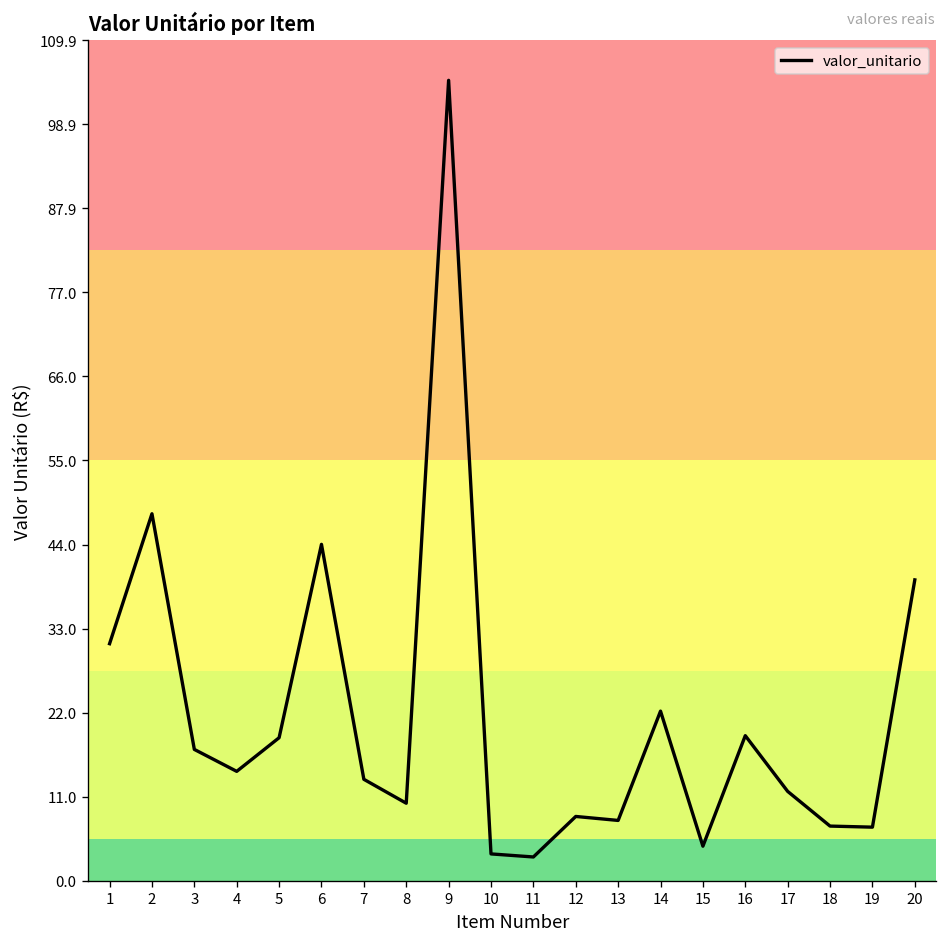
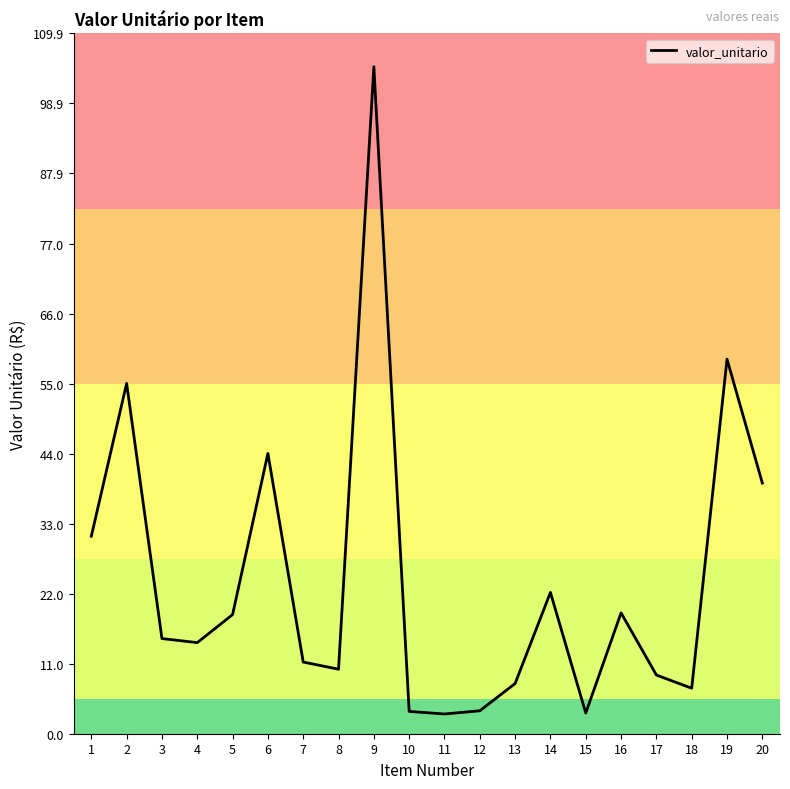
2: 48 -> 55
3: 17 -> 15
7: 13 -> 11
12: 8 -> 4
15: 5 -> 3
17: 12 -> 9
19: 7 -> 59
